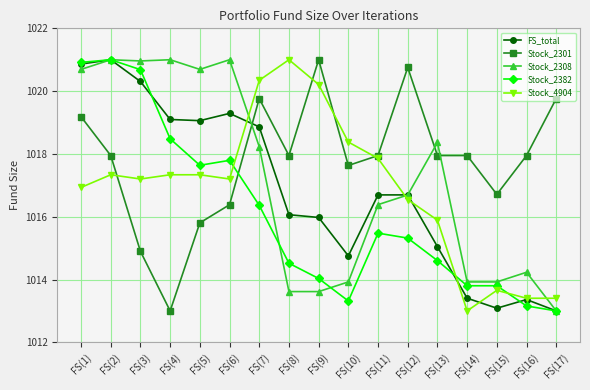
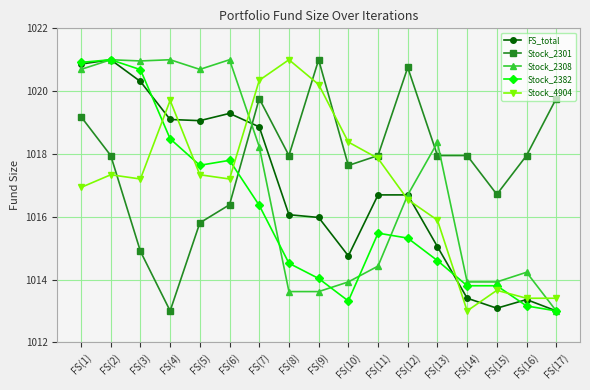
Stock_4904, FS(4): 1017.3 -> 1019.7
Stock_2308, FS(11): 1016.4 -> 1014.4
